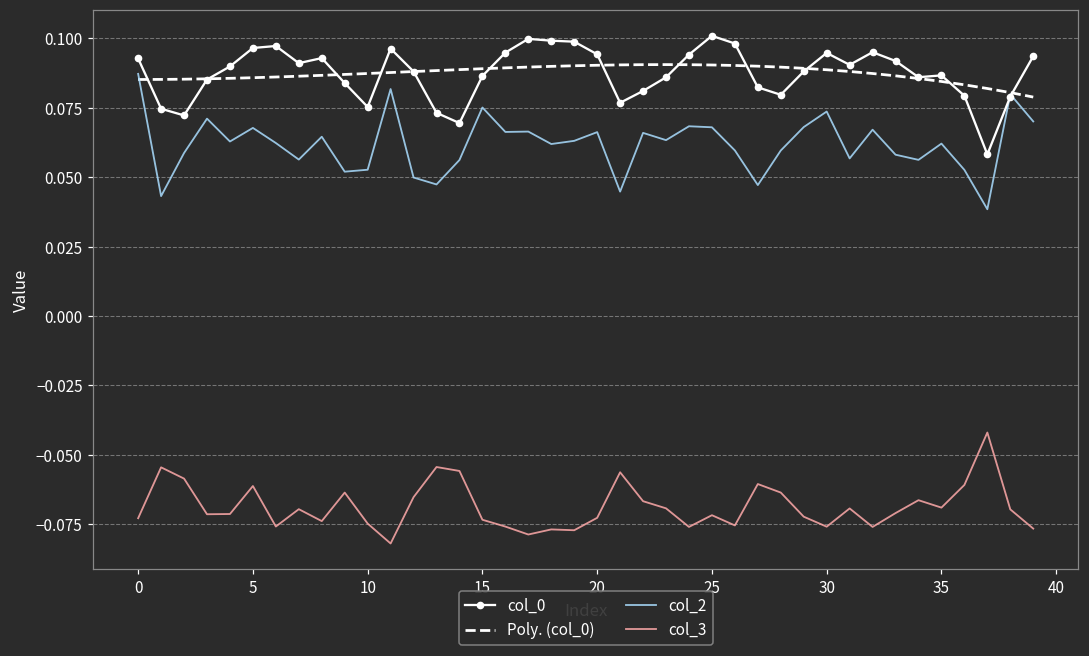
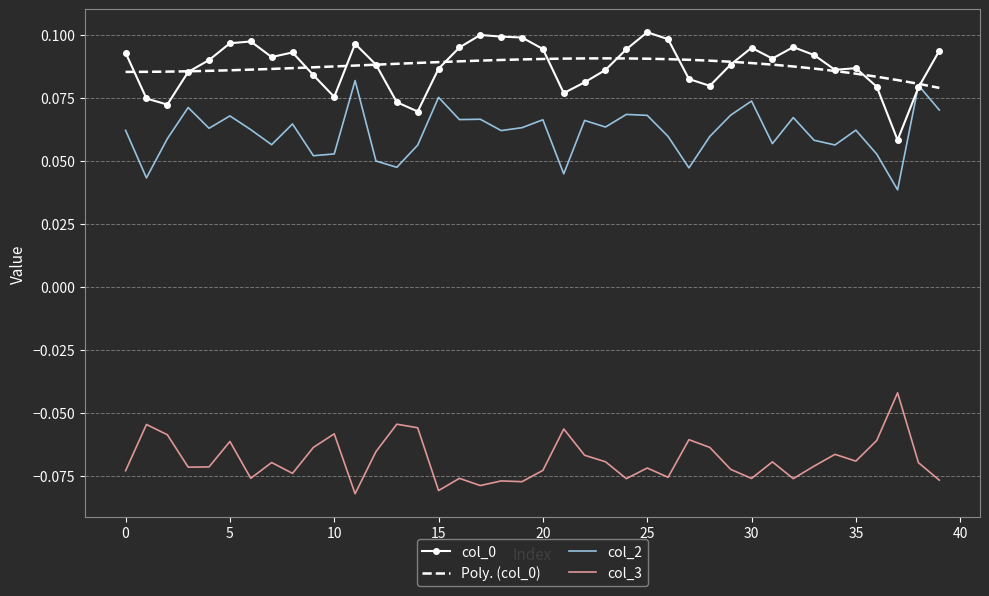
col_2, 0: 0.087 -> 0.062
col_3, 10: -0.075 -> -0.058
col_3, 15: -0.073 -> -0.081
